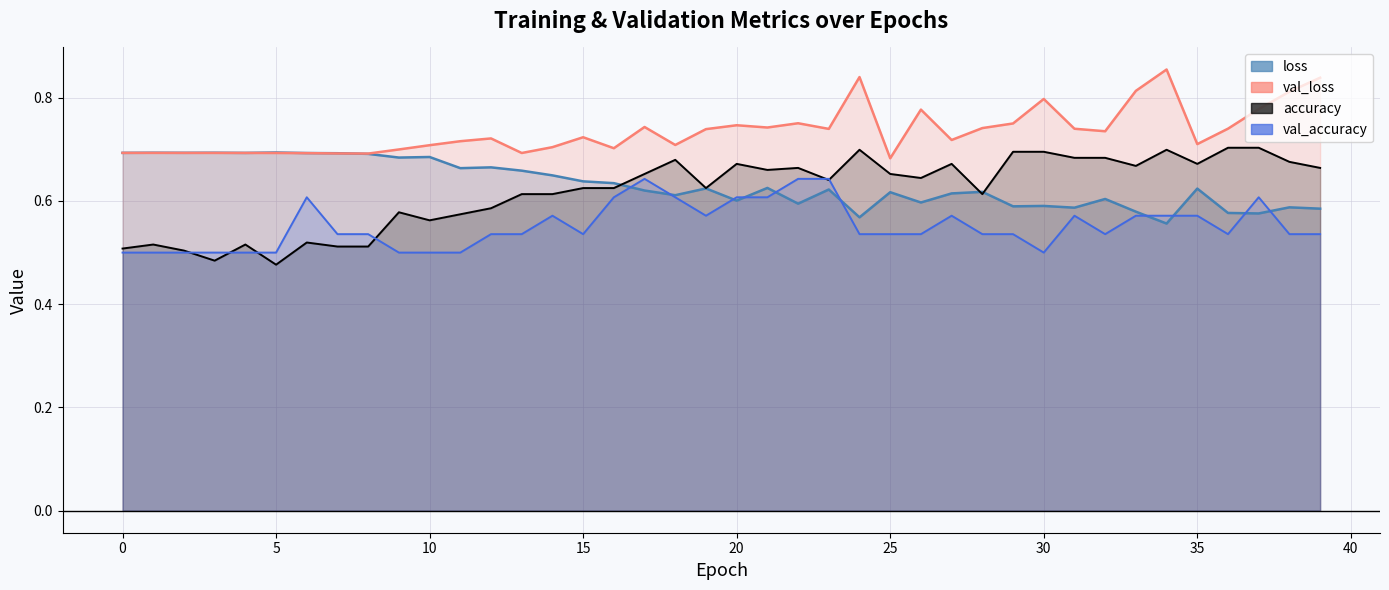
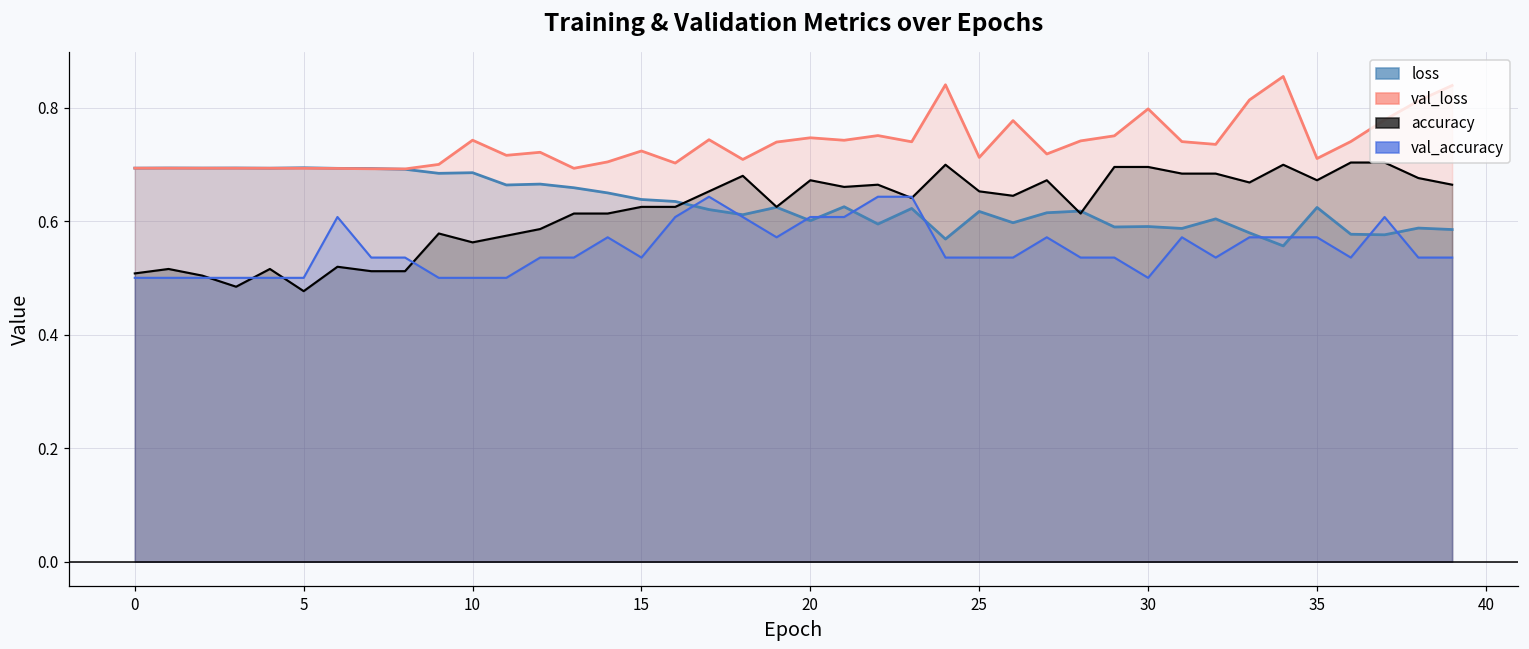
val_loss, 10: 0.71 -> 0.74
val_loss, 25: 0.68 -> 0.71
